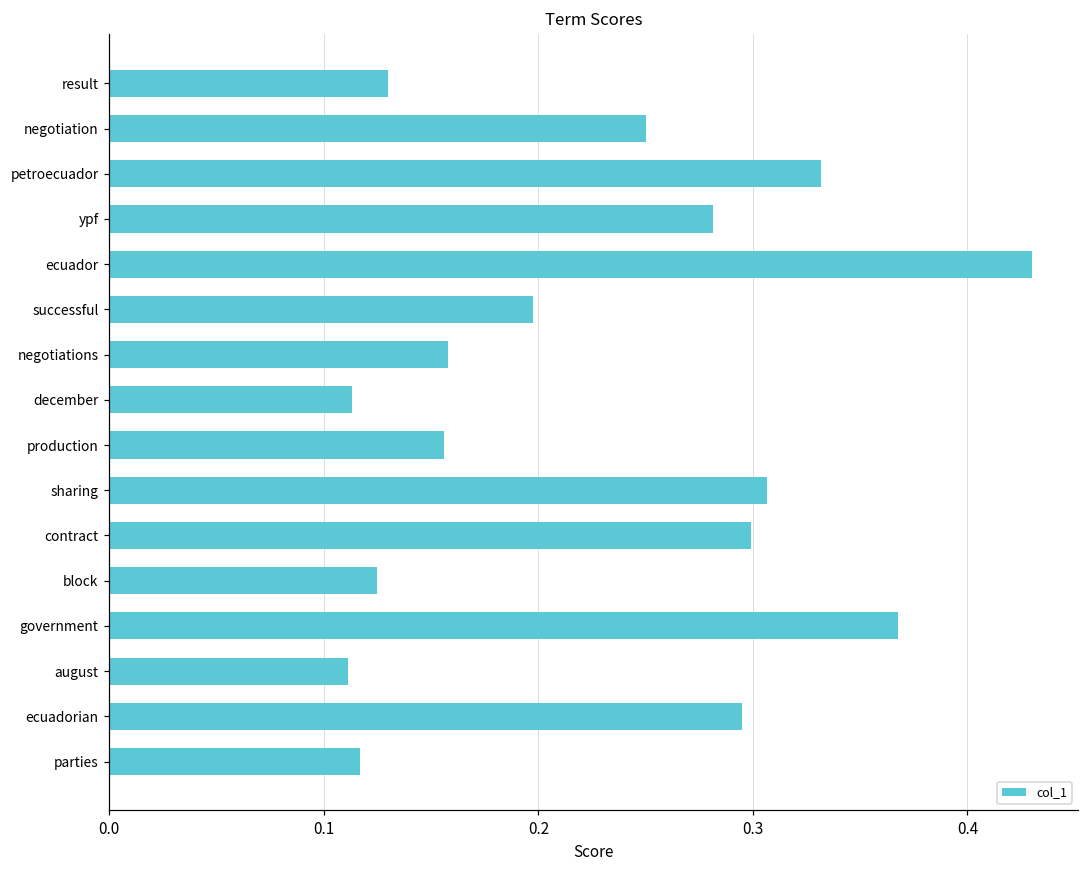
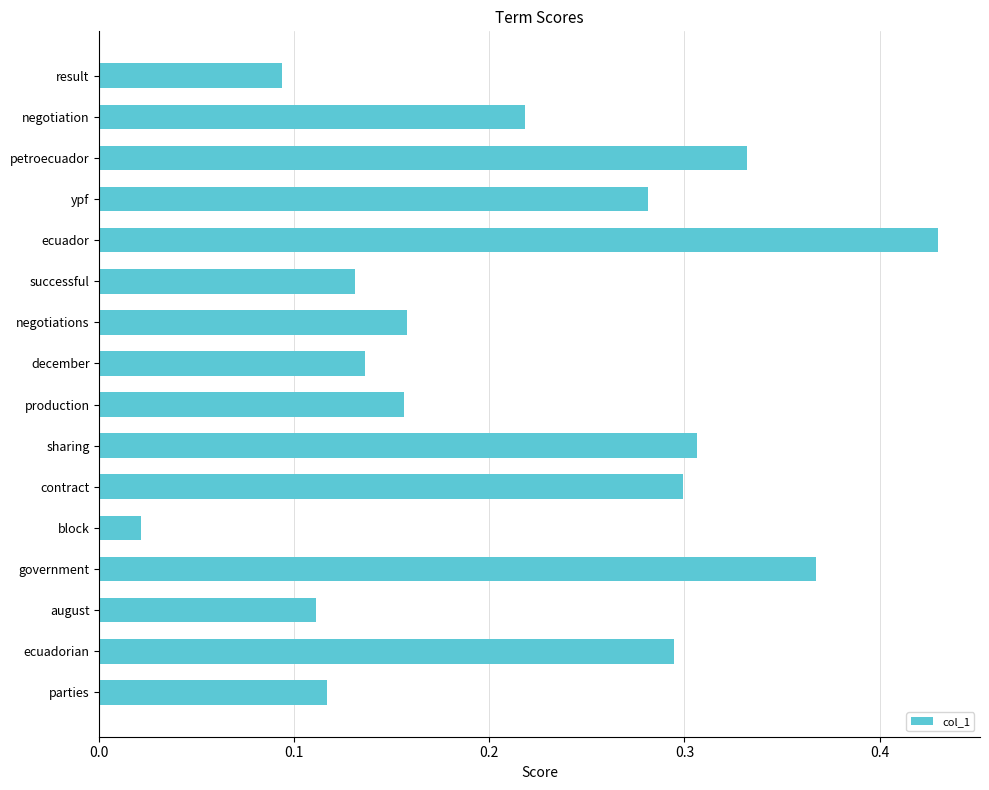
result: 0.130 -> 0.093
negotiation: 0.250 -> 0.218
successful: 0.198 -> 0.131
december: 0.113 -> 0.136
block: 0.125 -> 0.021
